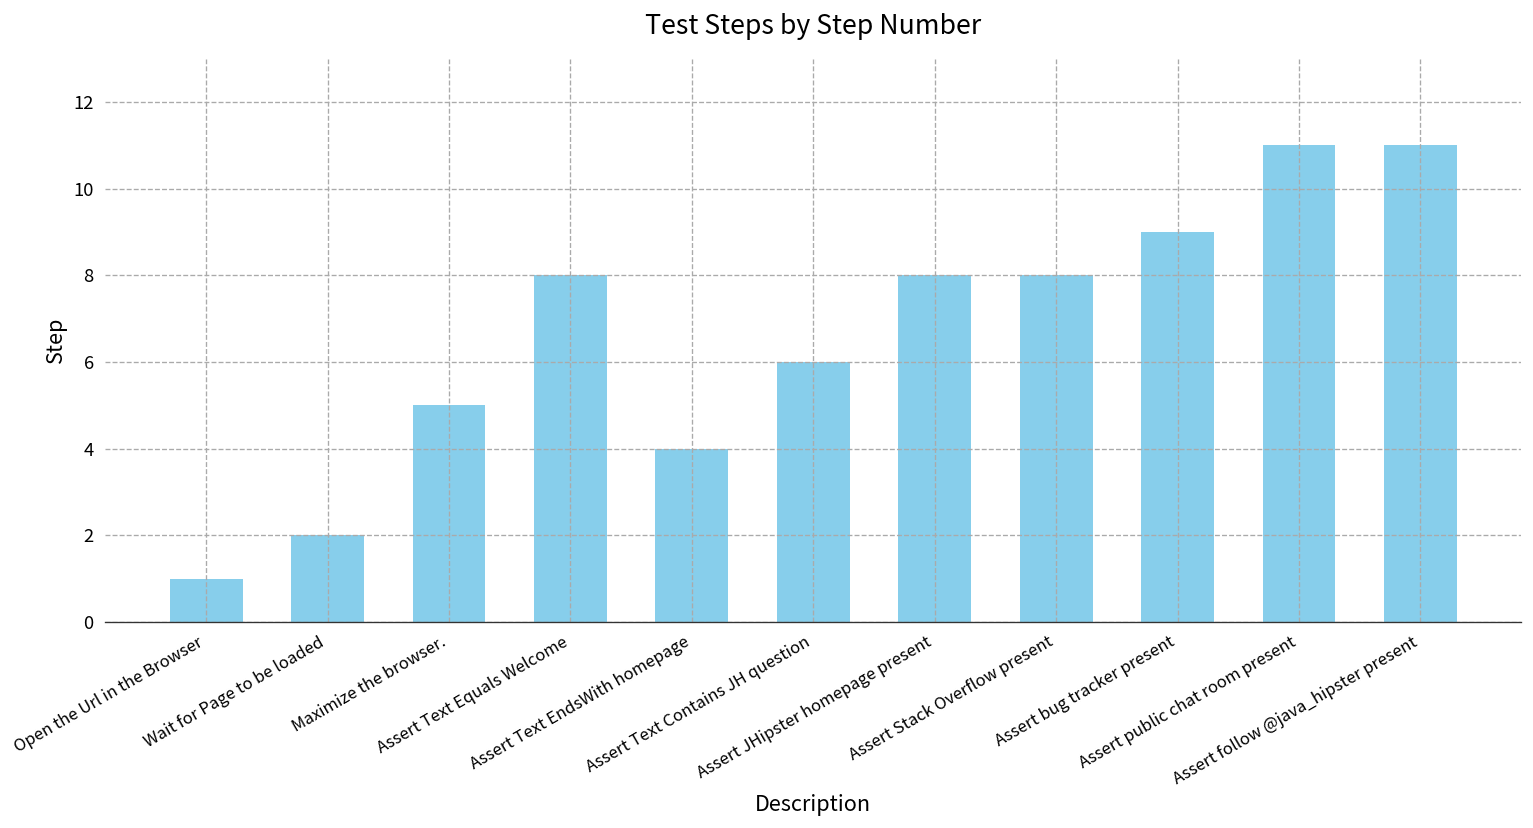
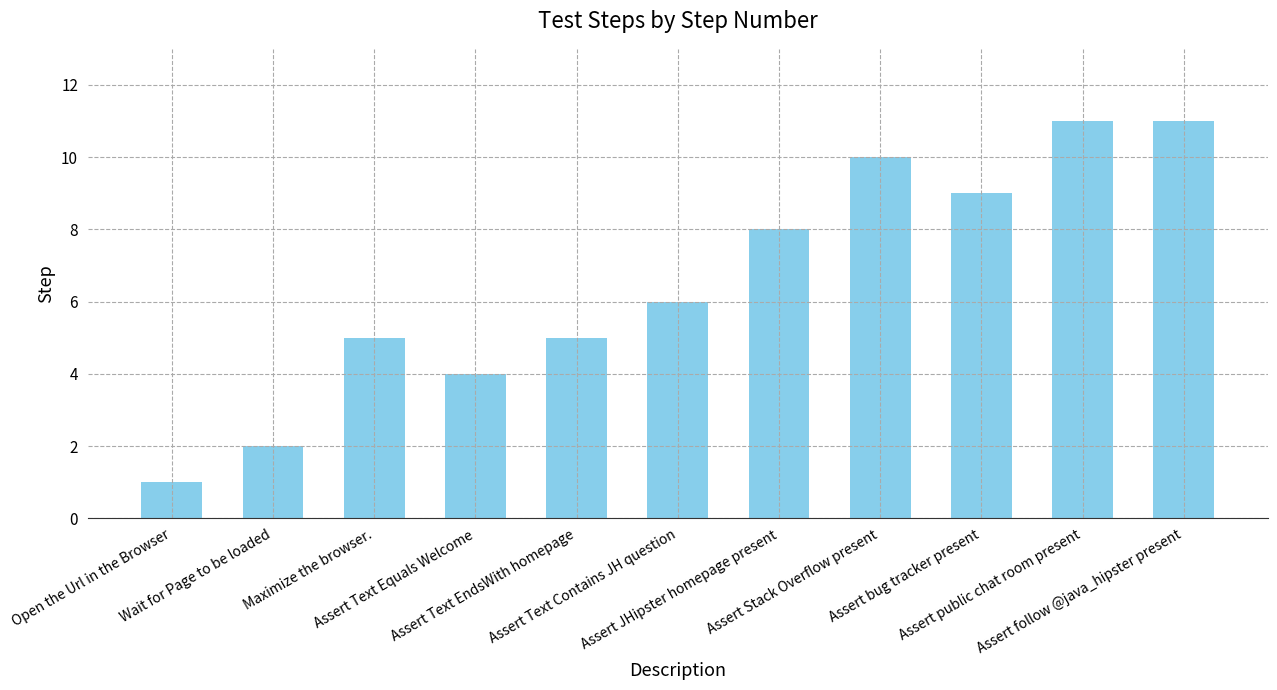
Assert Text Equals Welcome: 8 -> 4
Assert Text EndsWith homepage: 4 -> 5
Assert Stack Overflow present: 8 -> 10
